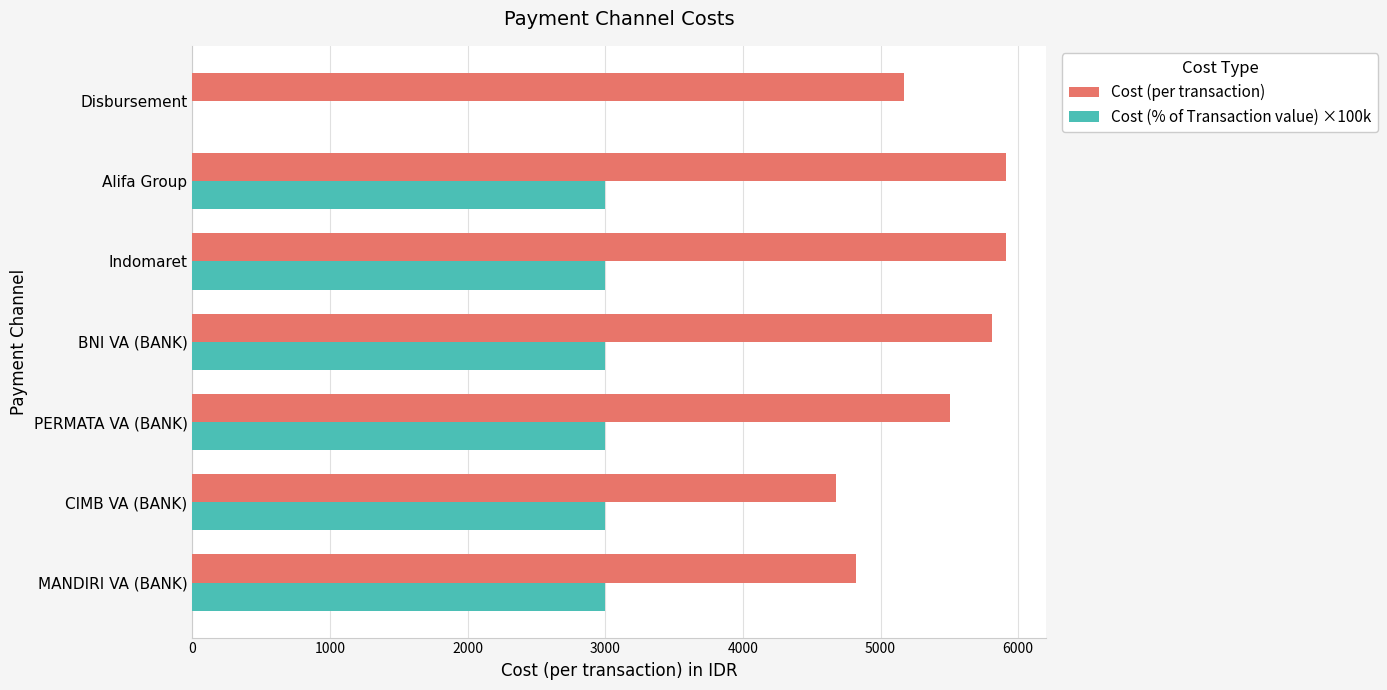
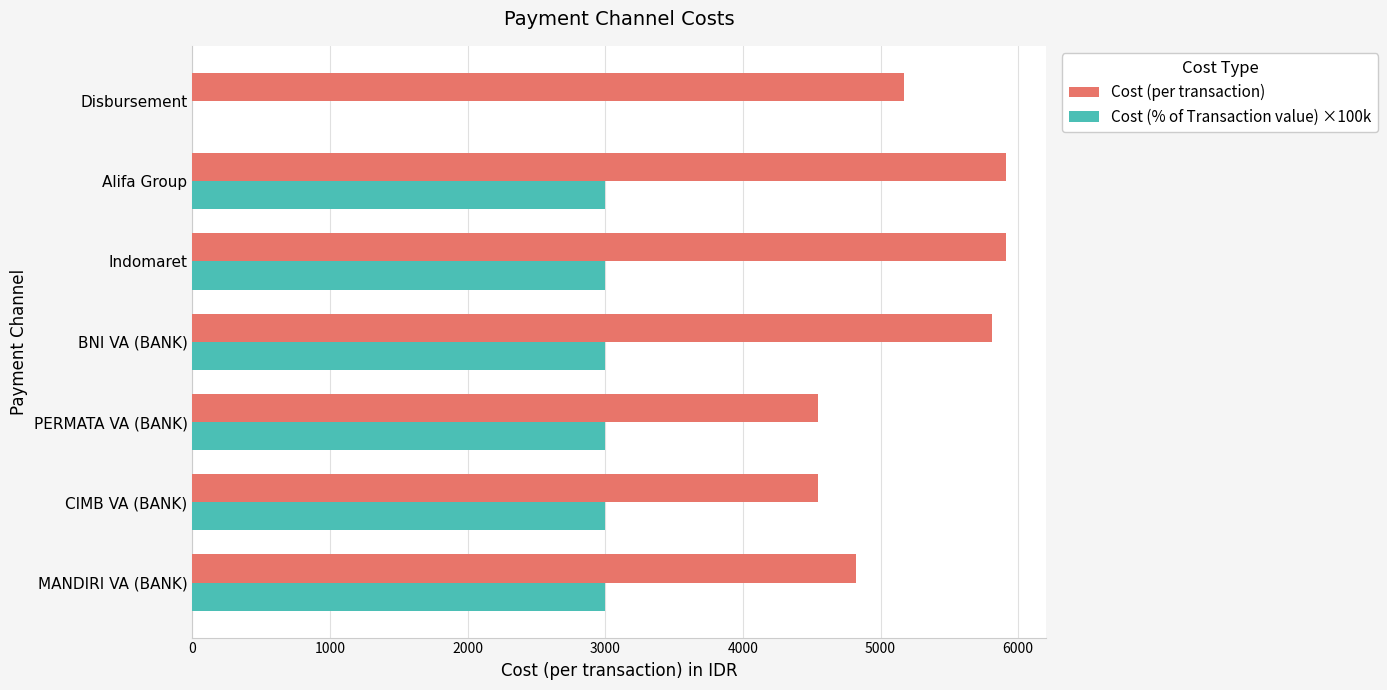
Cost (per transaction), PERMATA VA (BANK): 5510 -> 4550
Cost (per transaction), CIMB VA (BANK): 4680 -> 4550
